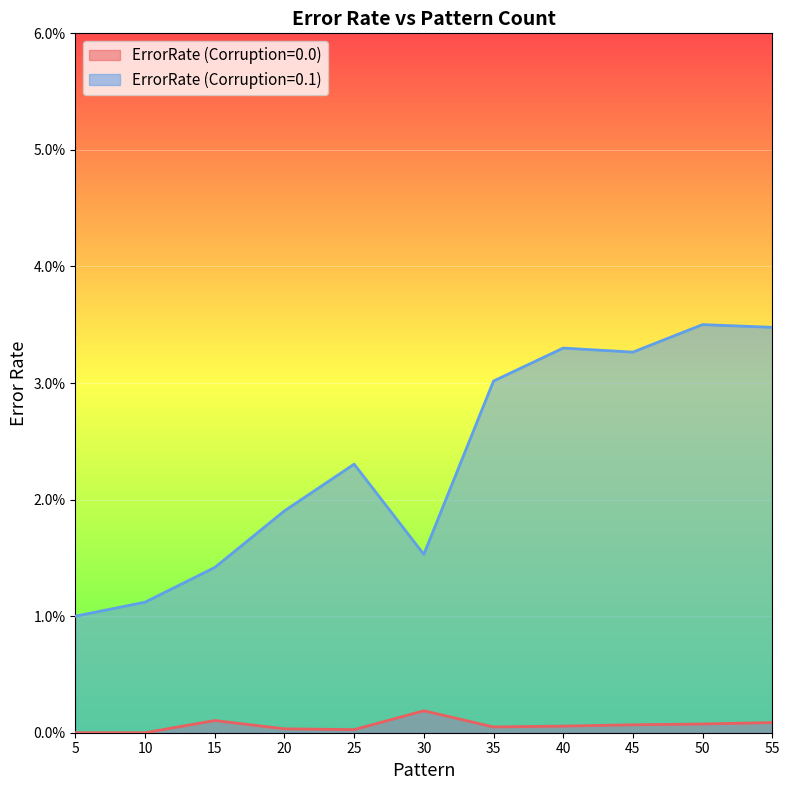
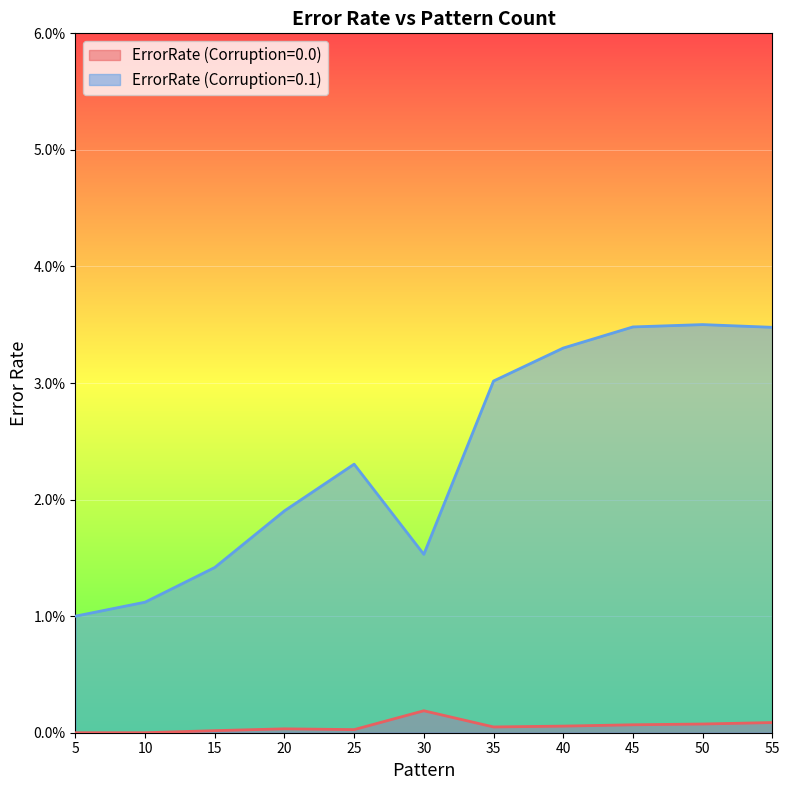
ErrorRate (Corruption=0.0), 15: 0.10% -> 0.02%
ErrorRate (Corruption=0.1), 45: 3.27% -> 3.48%
